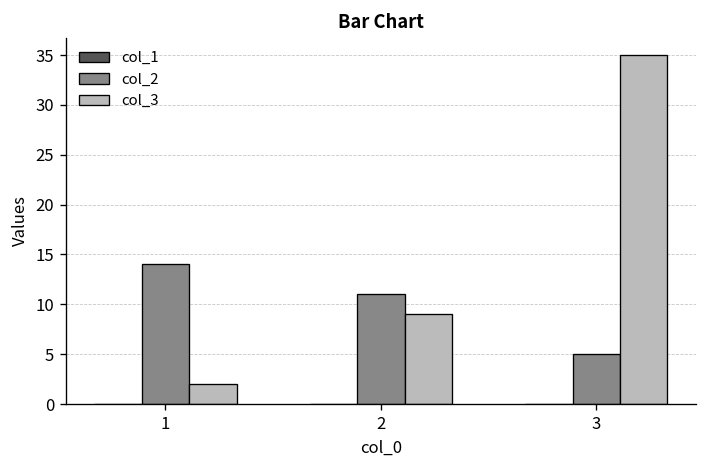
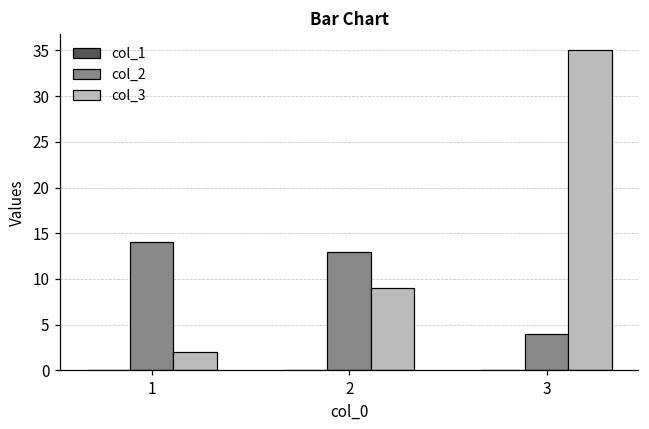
col_2, 2: 11 -> 13
col_2, 3: 5 -> 4
